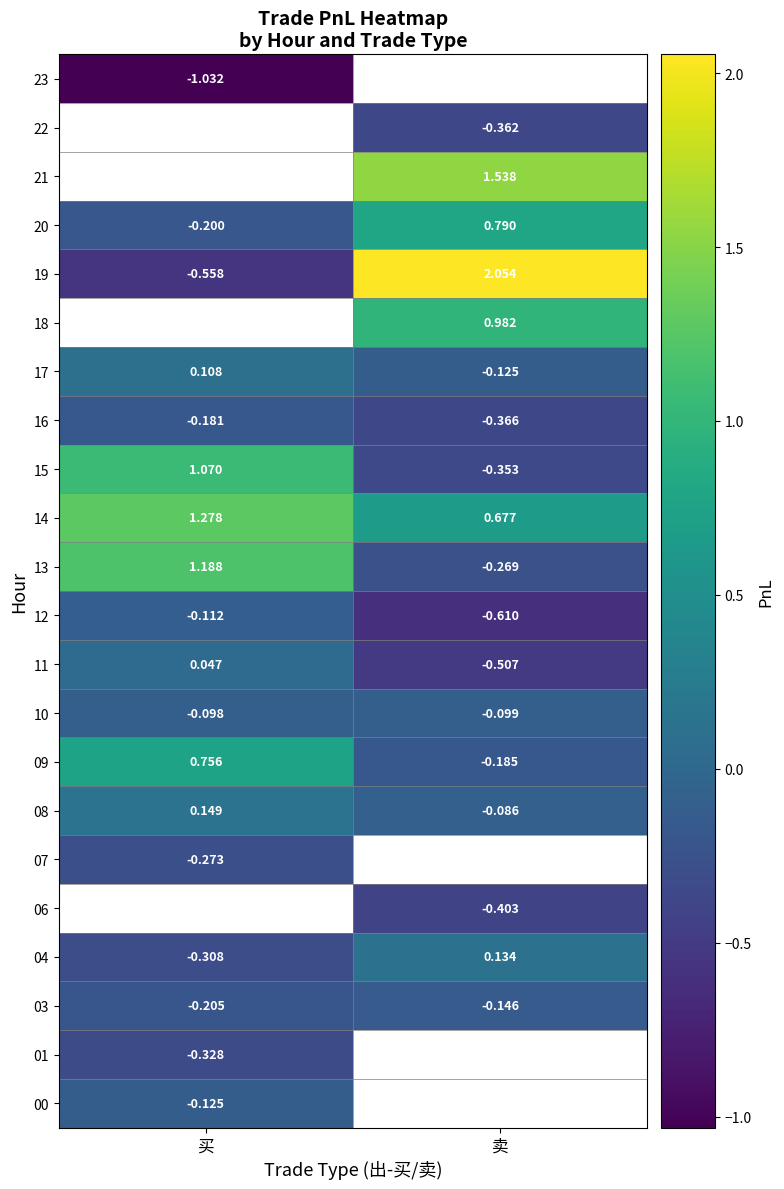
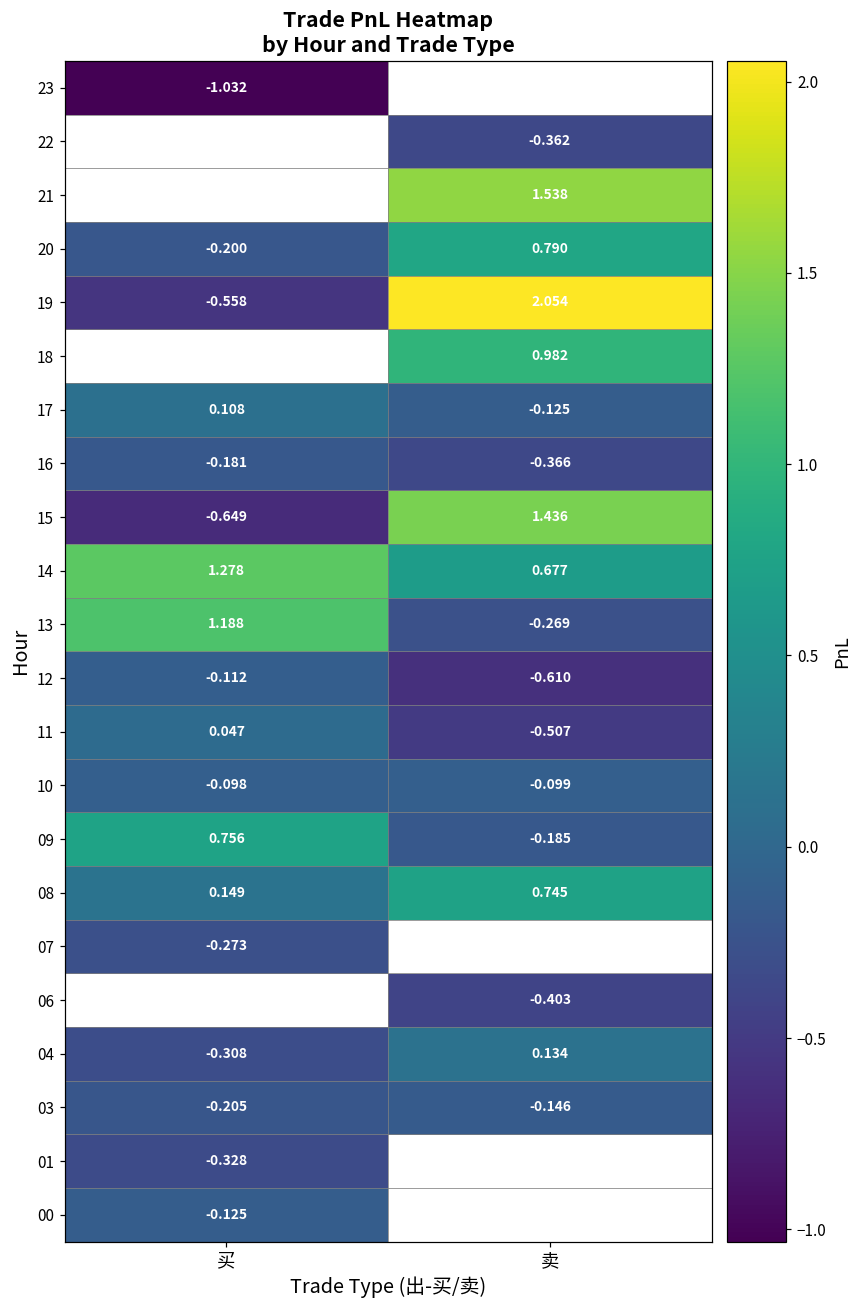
15, 买: 1.070 -> -0.649
15, 卖: -0.353 -> 1.436
08, 卖: -0.086 -> 0.745
